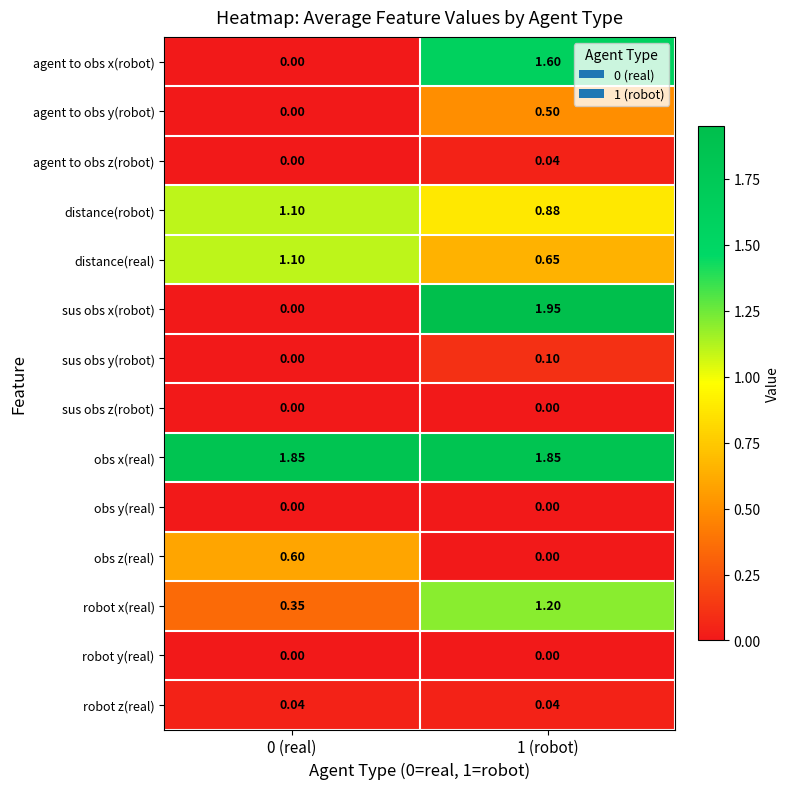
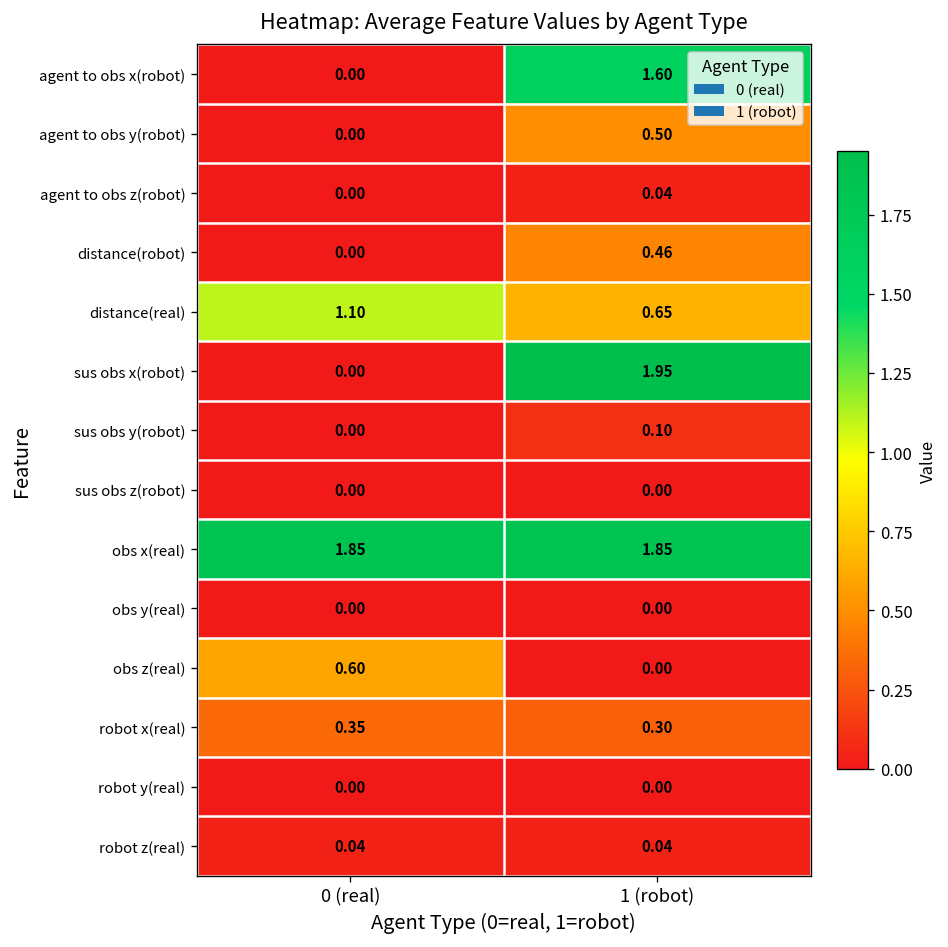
distance(robot), 0 (real): 1.10 -> 0.00
distance(robot), 1 (robot): 0.88 -> 0.46
robot x(real), 1 (robot): 1.20 -> 0.30
